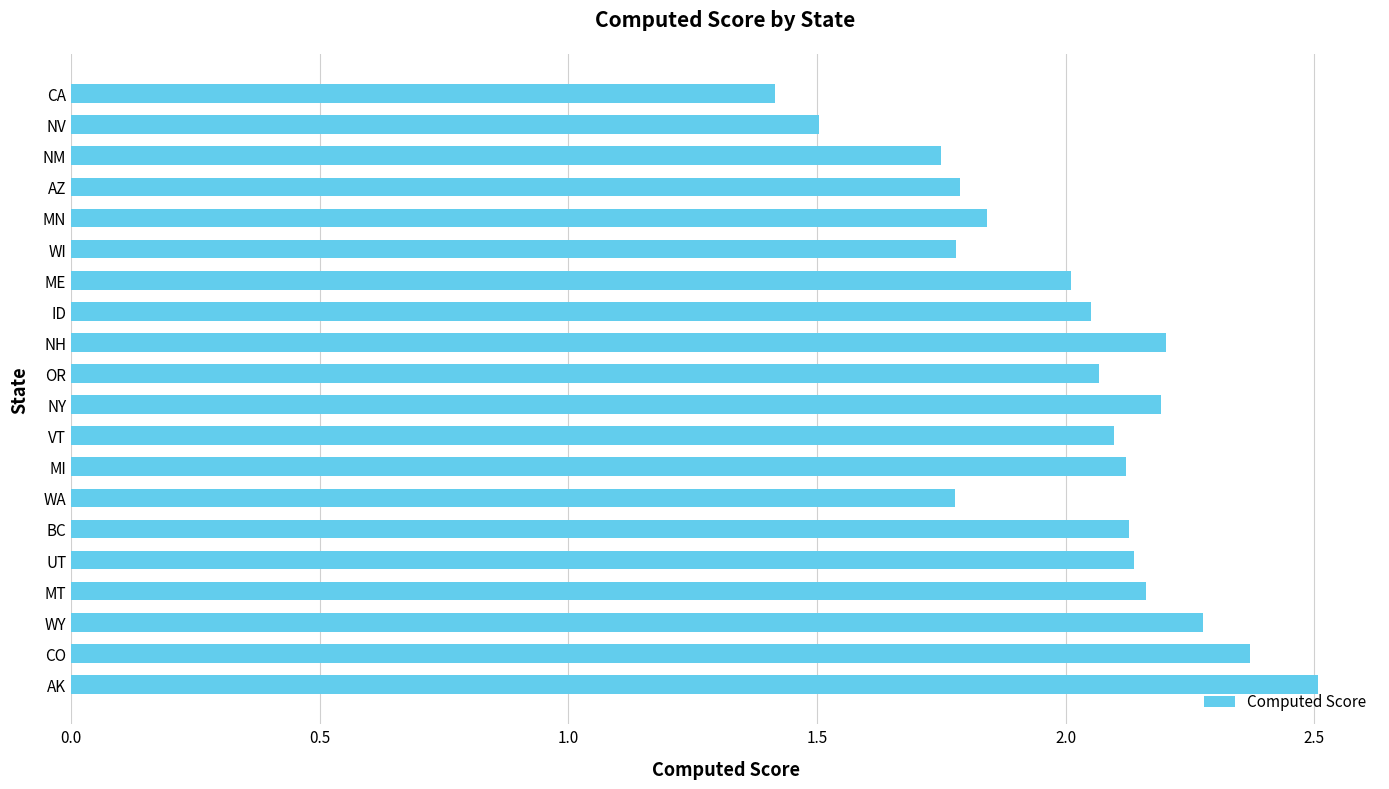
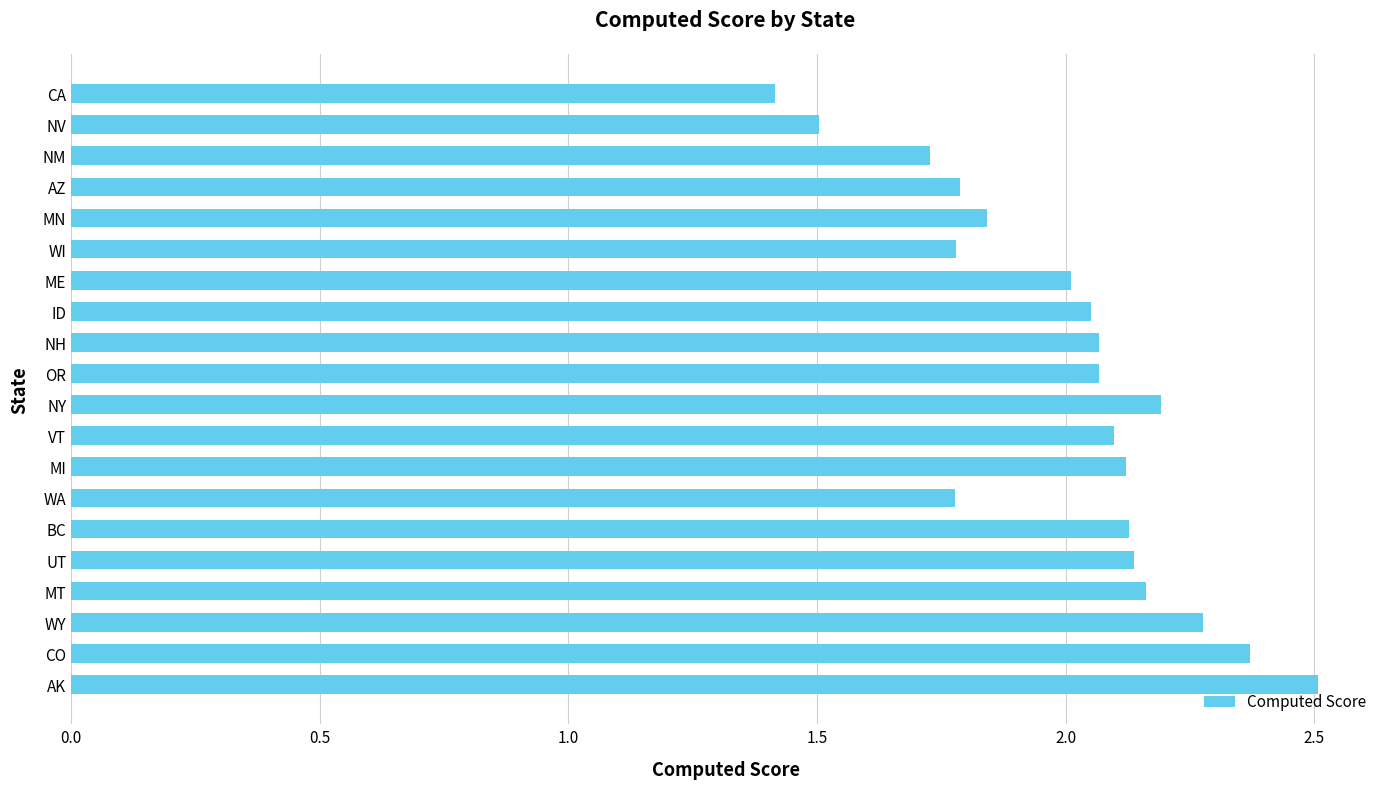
NM: 1.75 -> 1.73
NH: 2.20 -> 2.07
